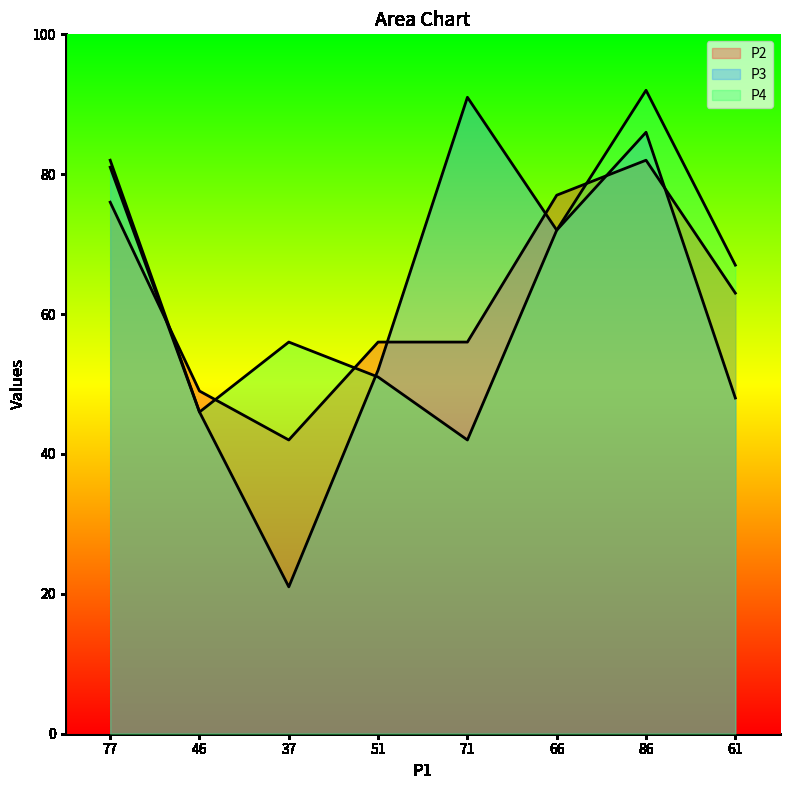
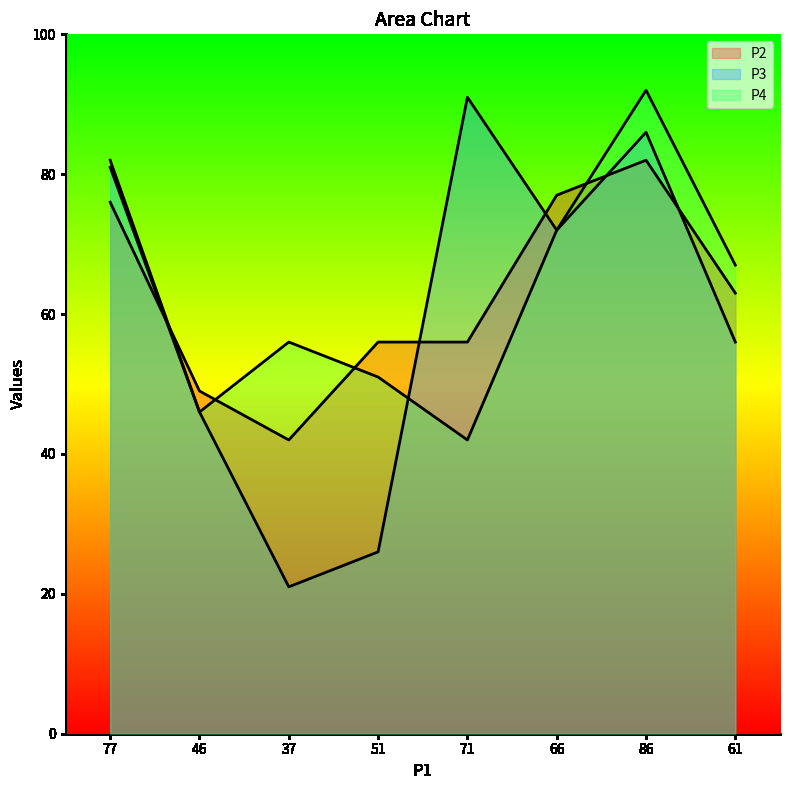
P3, 51: 52 -> 26
P3, 61: 48 -> 56
